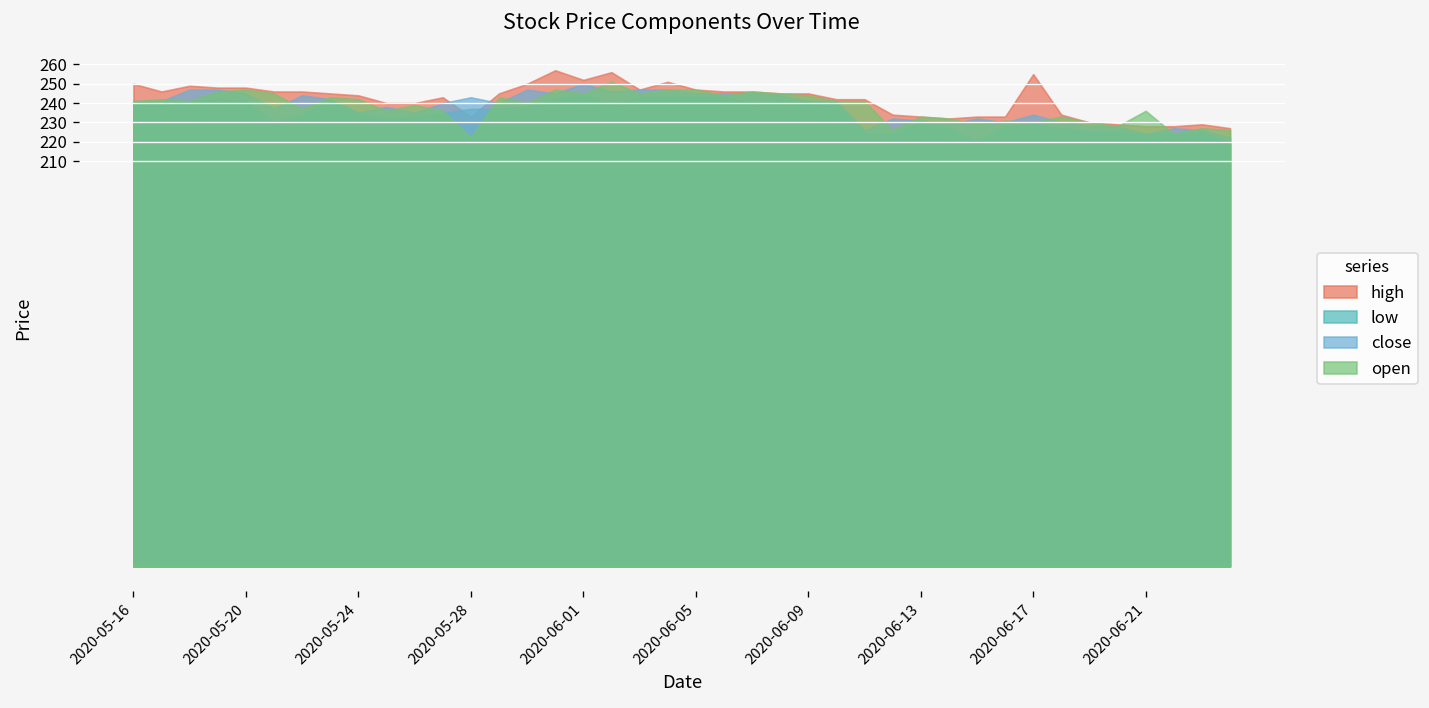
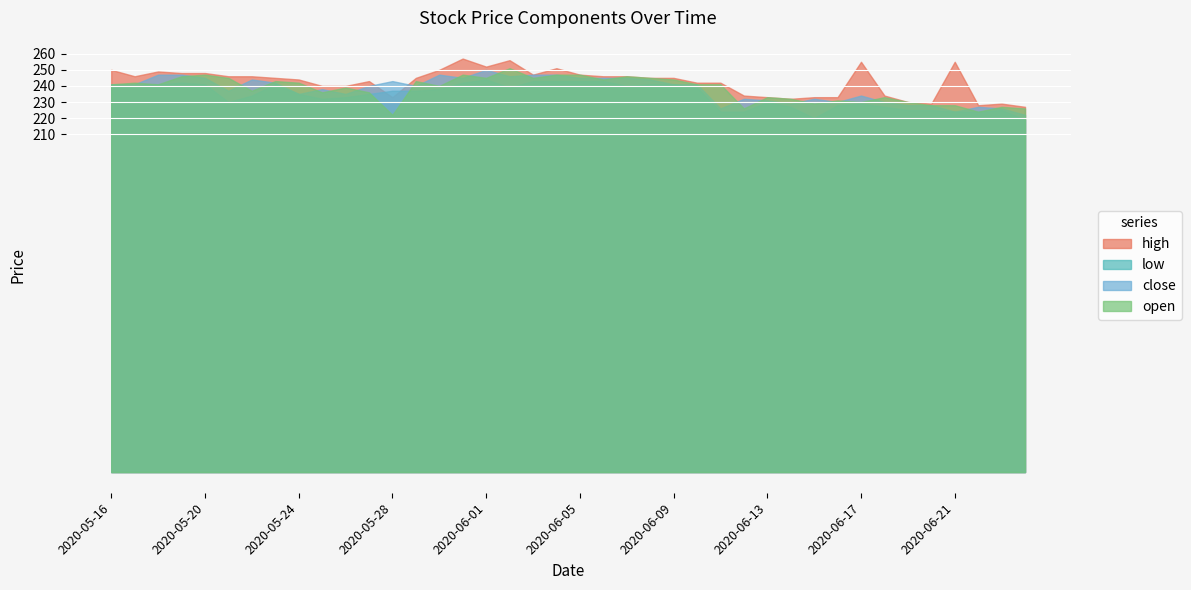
high, 2020-06-21: 228 -> 255
open, 2020-06-21: 236 -> 228
